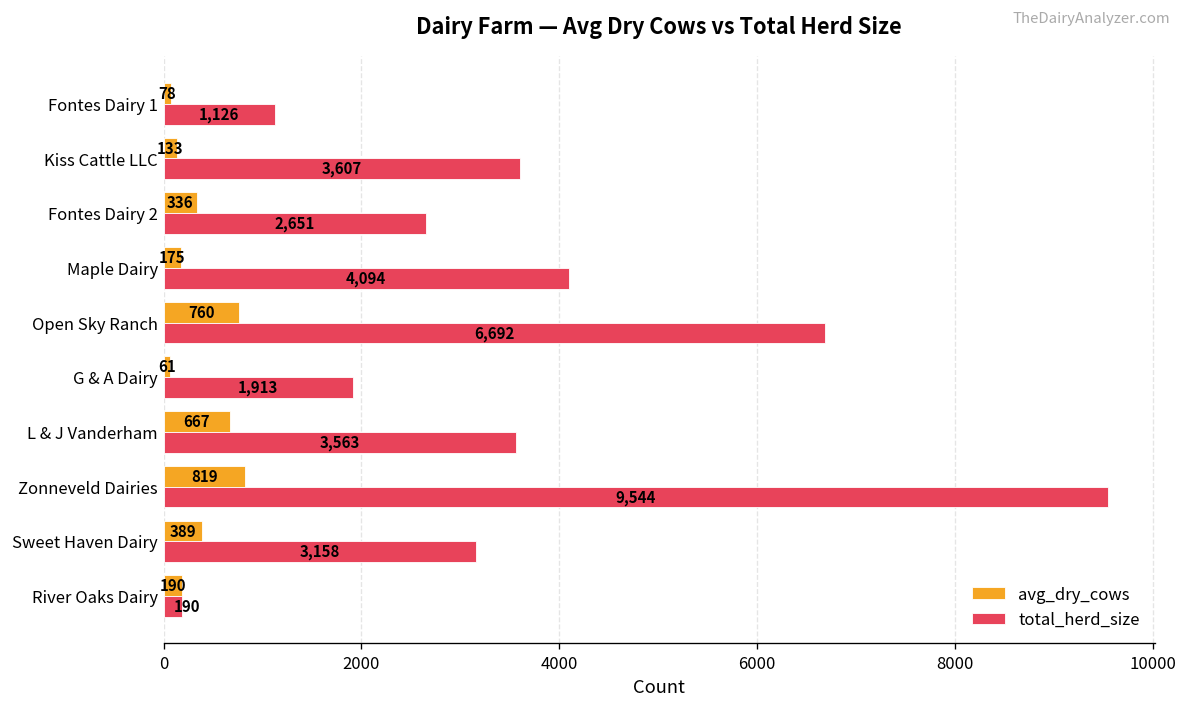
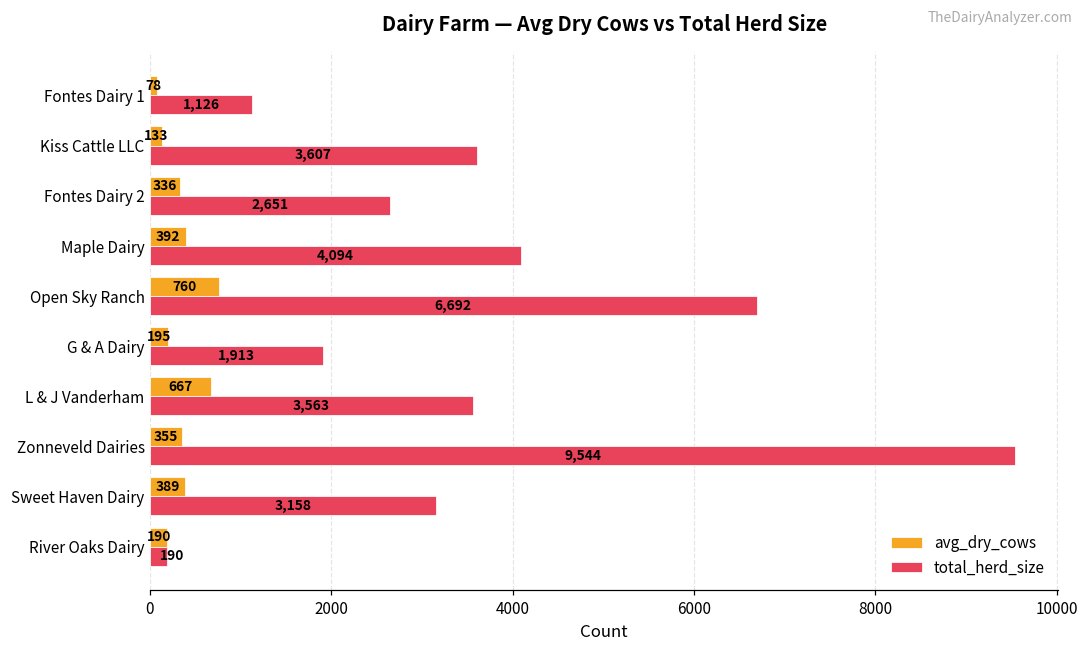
avg_dry_cows, Maple Dairy: 175 -> 392
avg_dry_cows, G & A Dairy: 61 -> 195
avg_dry_cows, Zonneveld Dairies: 819 -> 355
